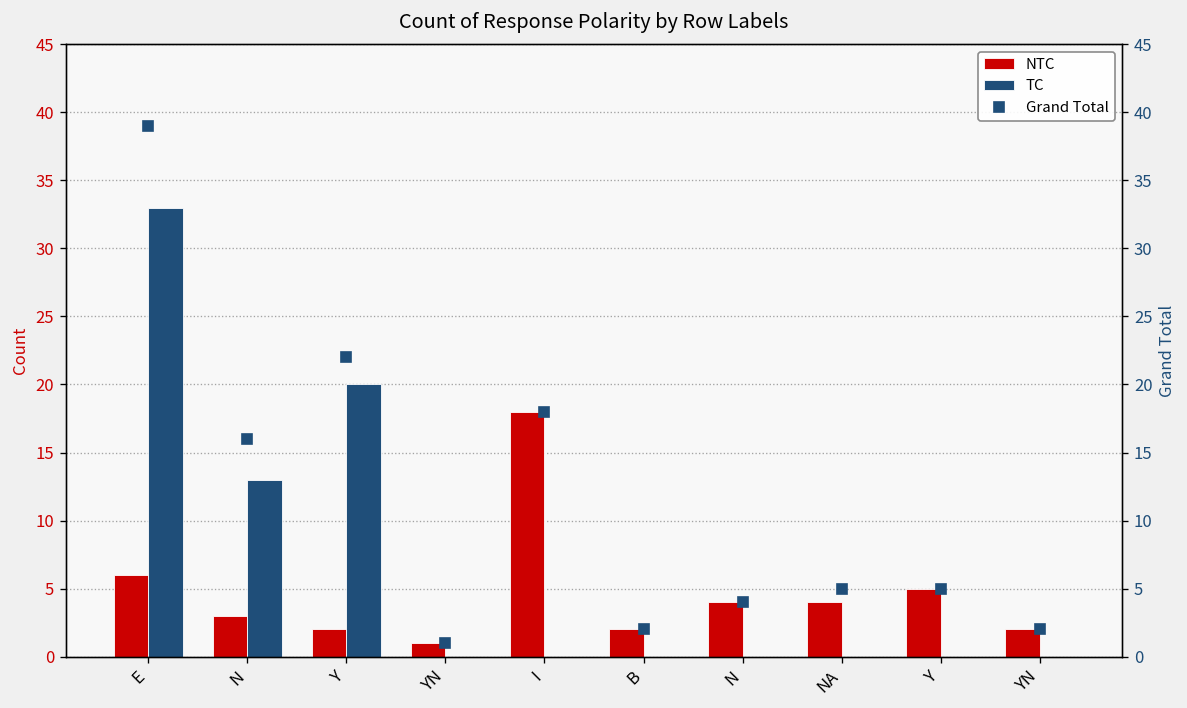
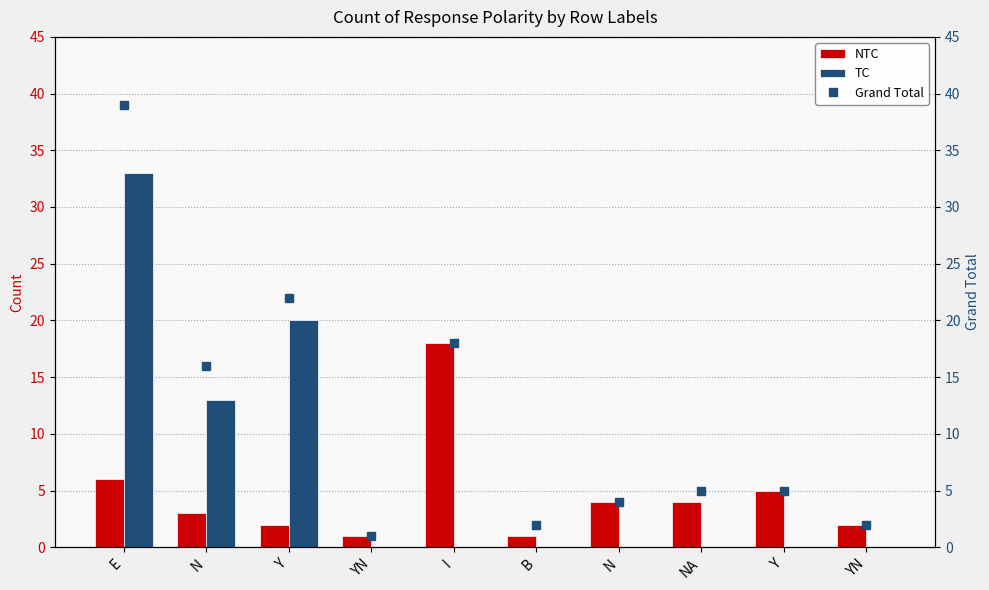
NTC, B: 2 -> 1
